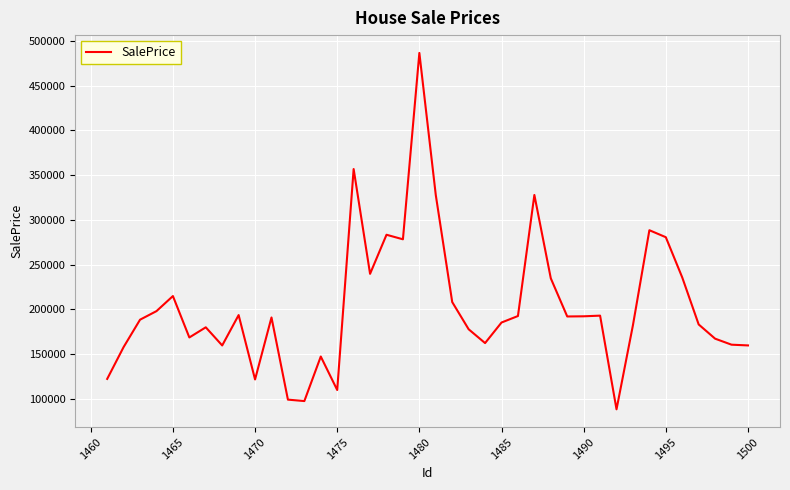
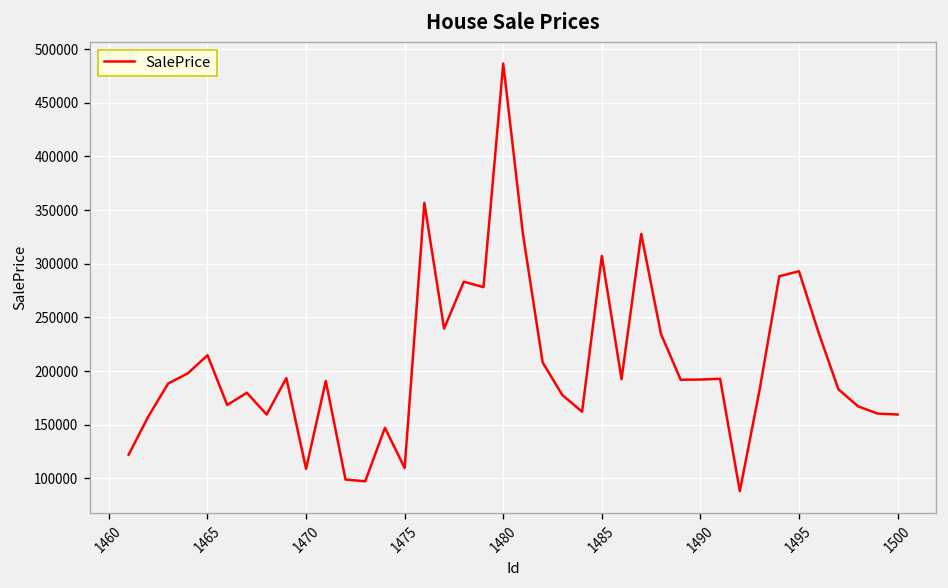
1470: 120000 -> 110000
1485: 190000 -> 310000
1495: 280000 -> 290000
